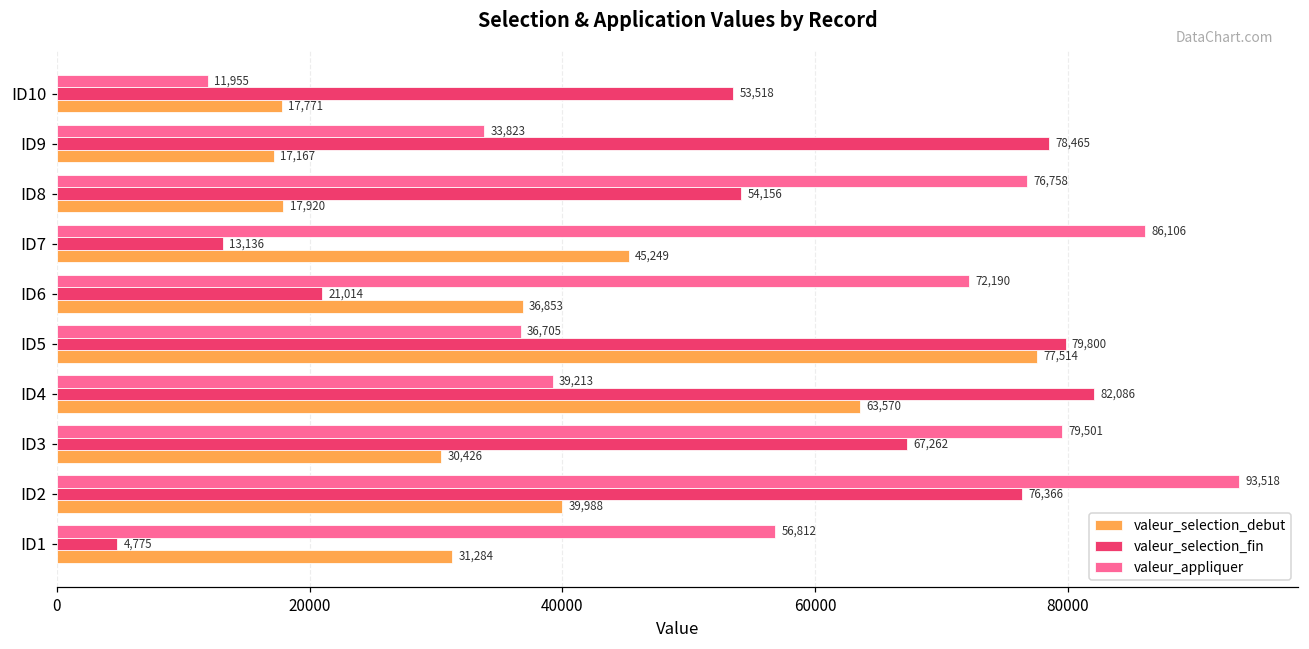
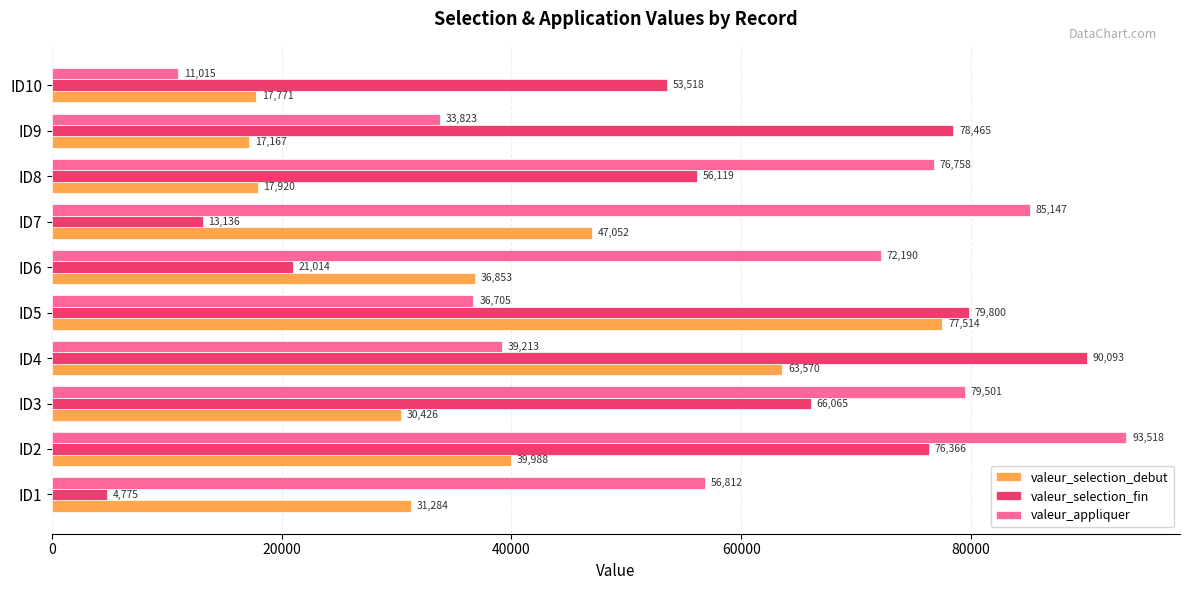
valeur_appliquer, ID10: 11,955 -> 11,015
valeur_selection_fin, ID8: 54,156 -> 56,119
valeur_appliquer, ID7: 86,106 -> 85,147
valeur_selection_debut, ID7: 45,249 -> 47,052
valeur_selection_fin, ID4: 82,086 -> 90,093
valeur_selection_fin, ID3: 67,262 -> 66,065
